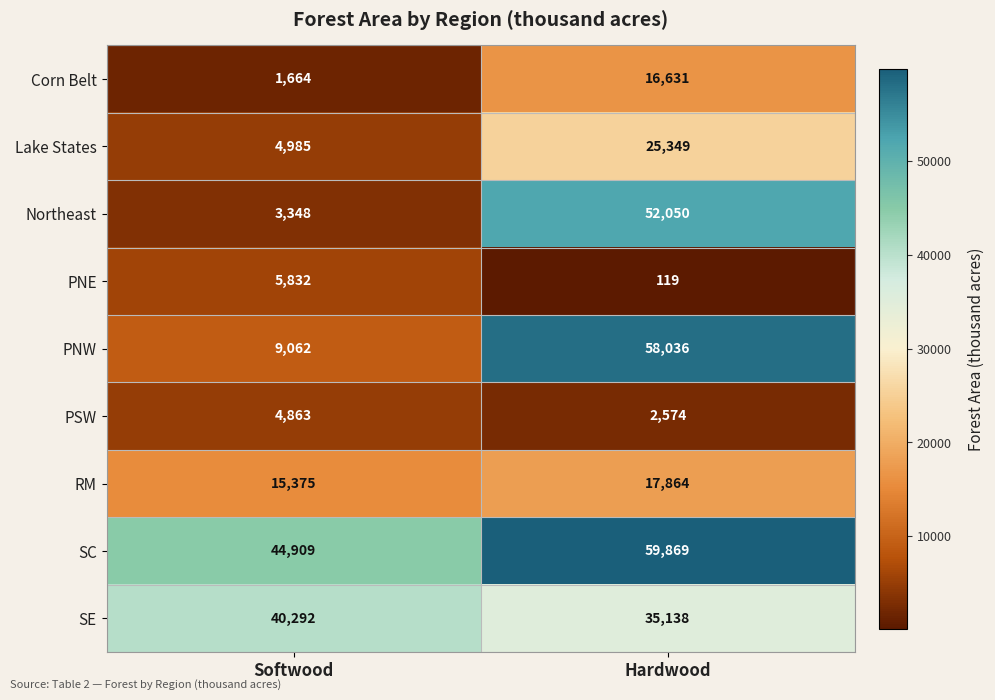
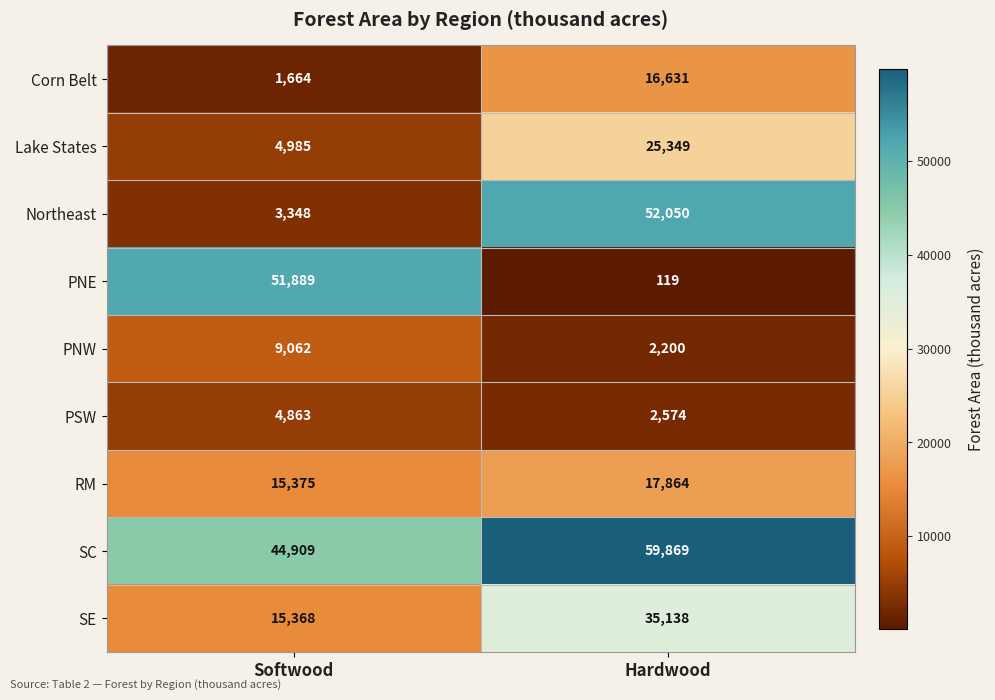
PNE, Softwood: 5,832 -> 51,889
PNW, Hardwood: 58,036 -> 2,200
SE, Softwood: 40,292 -> 15,368
